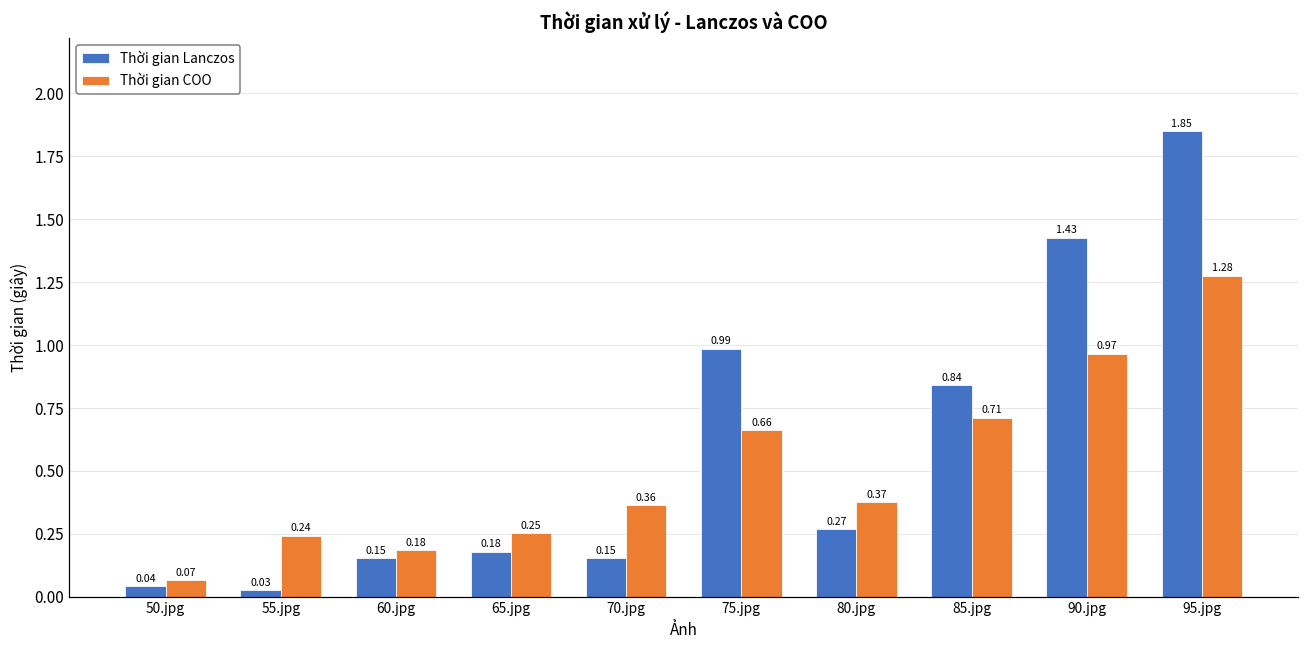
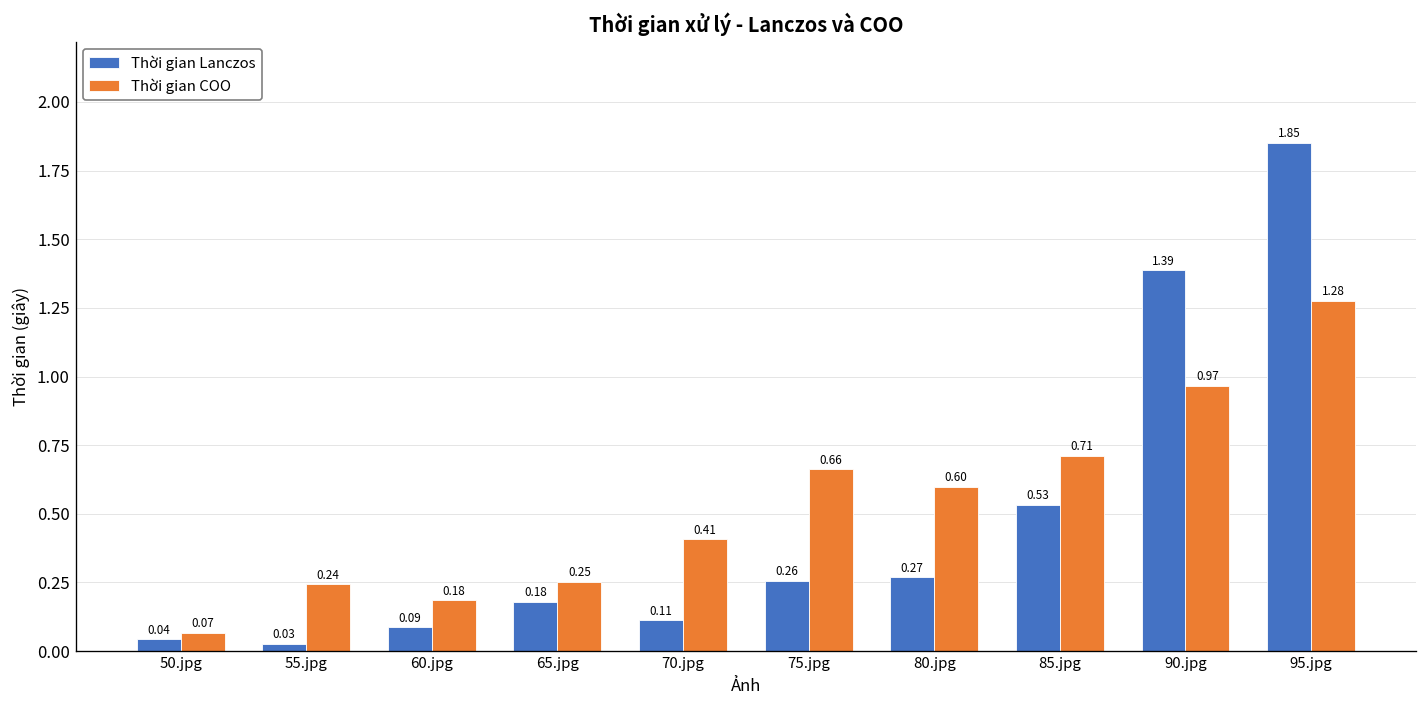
Thời gian Lanczos, 60.jpg: 0.15 -> 0.09
Thời gian Lanczos, 70.jpg: 0.15 -> 0.11
Thời gian COO, 70.jpg: 0.36 -> 0.41
Thời gian Lanczos, 75.jpg: 0.99 -> 0.26
Thời gian COO, 80.jpg: 0.37 -> 0.60
Thời gian Lanczos, 85.jpg: 0.84 -> 0.53
Thời gian Lanczos, 90.jpg: 1.43 -> 1.39
